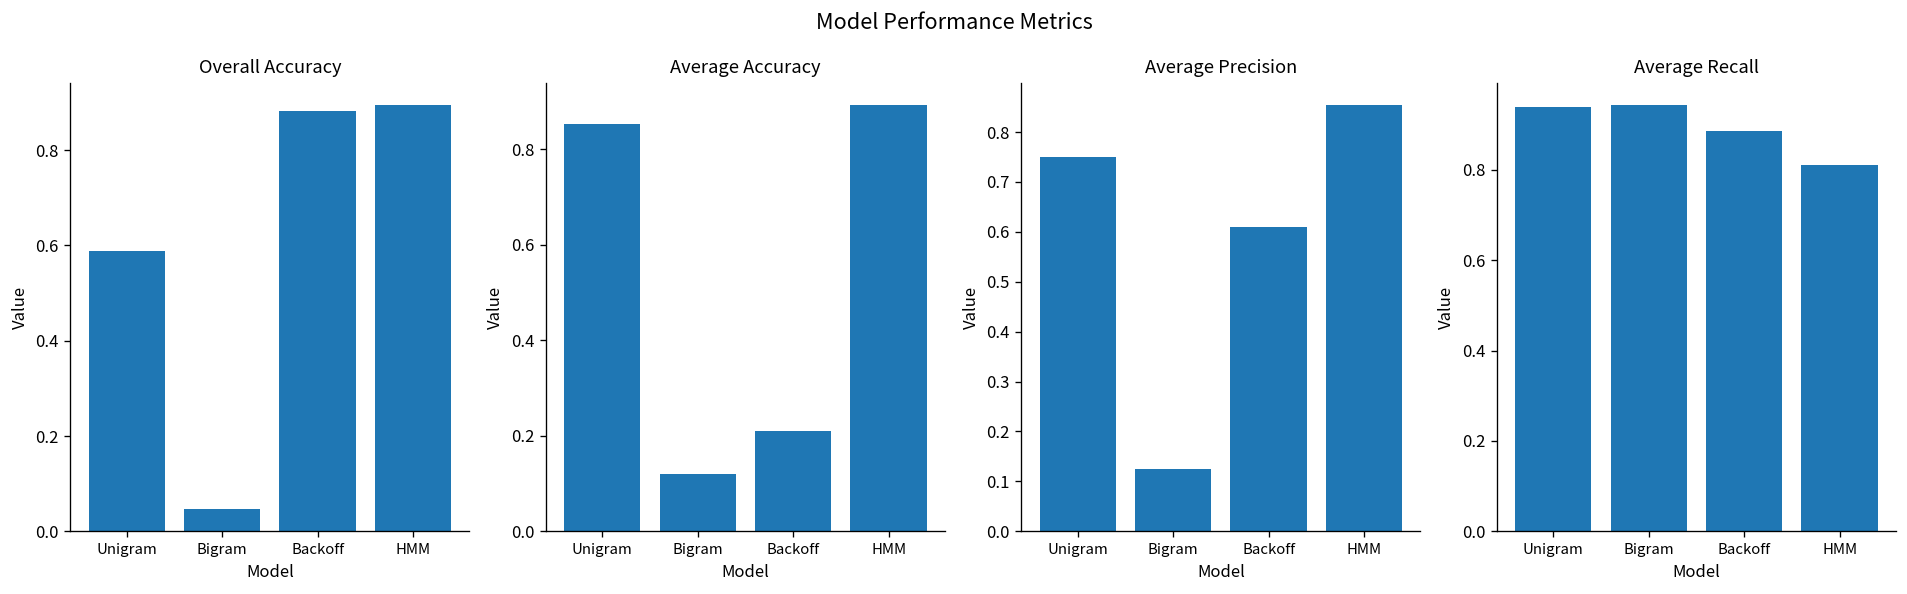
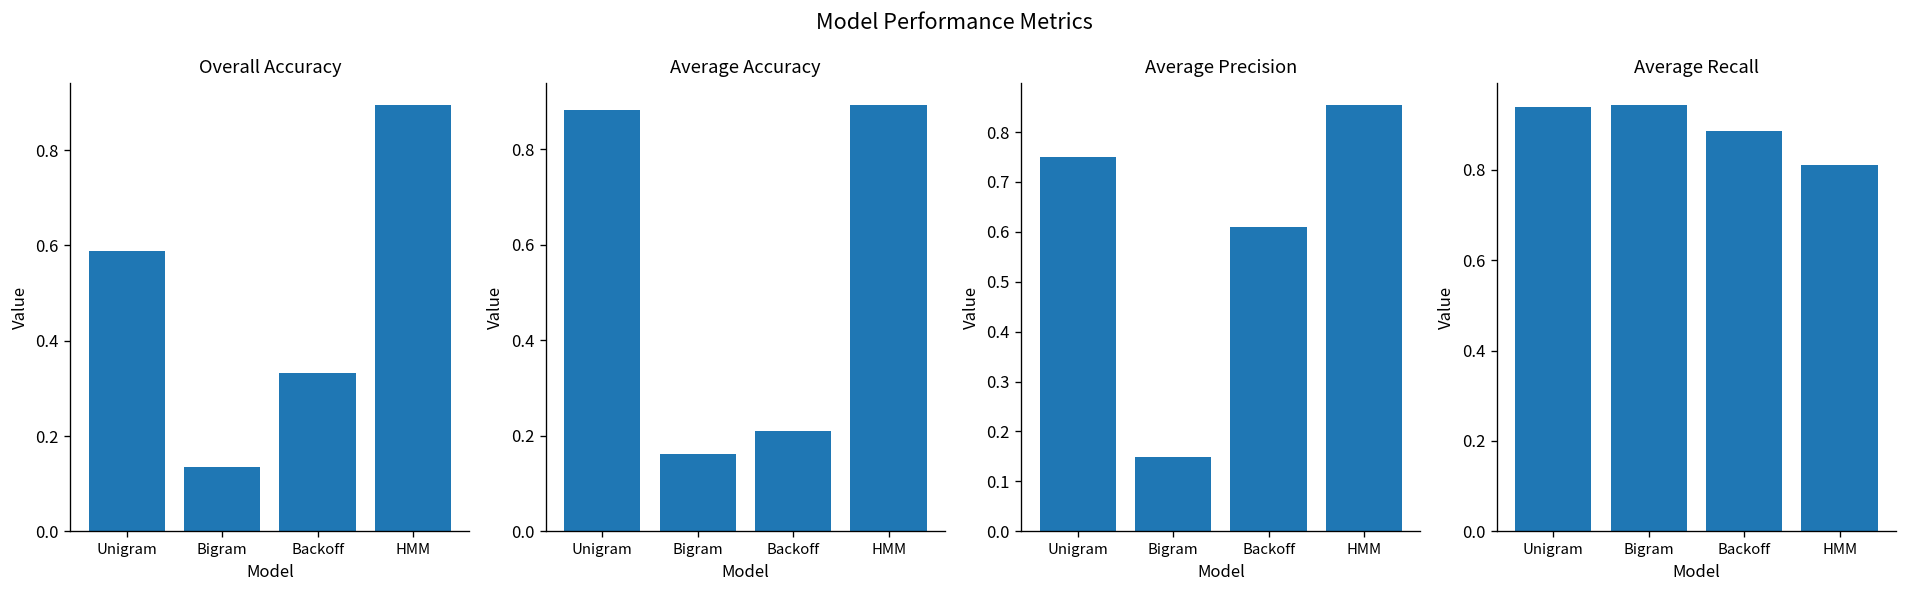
Overall Accuracy, Bigram: 0.05 -> 0.13
Overall Accuracy, Backoff: 0.88 -> 0.33
Average Accuracy, Unigram: 0.85 -> 0.88
Average Accuracy, Bigram: 0.12 -> 0.16
Average Precision, Bigram: 0.13 -> 0.15
